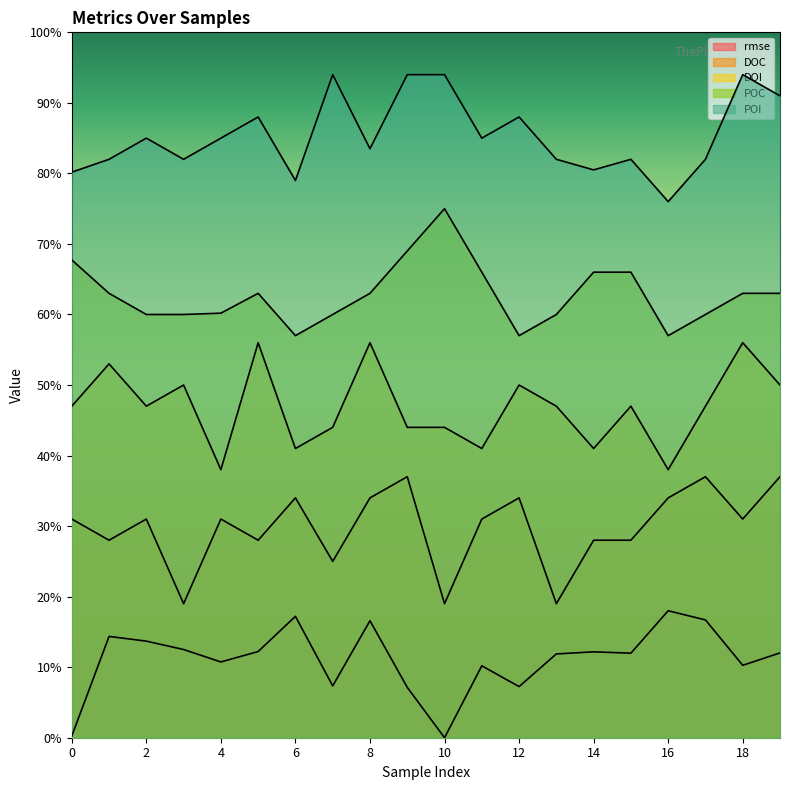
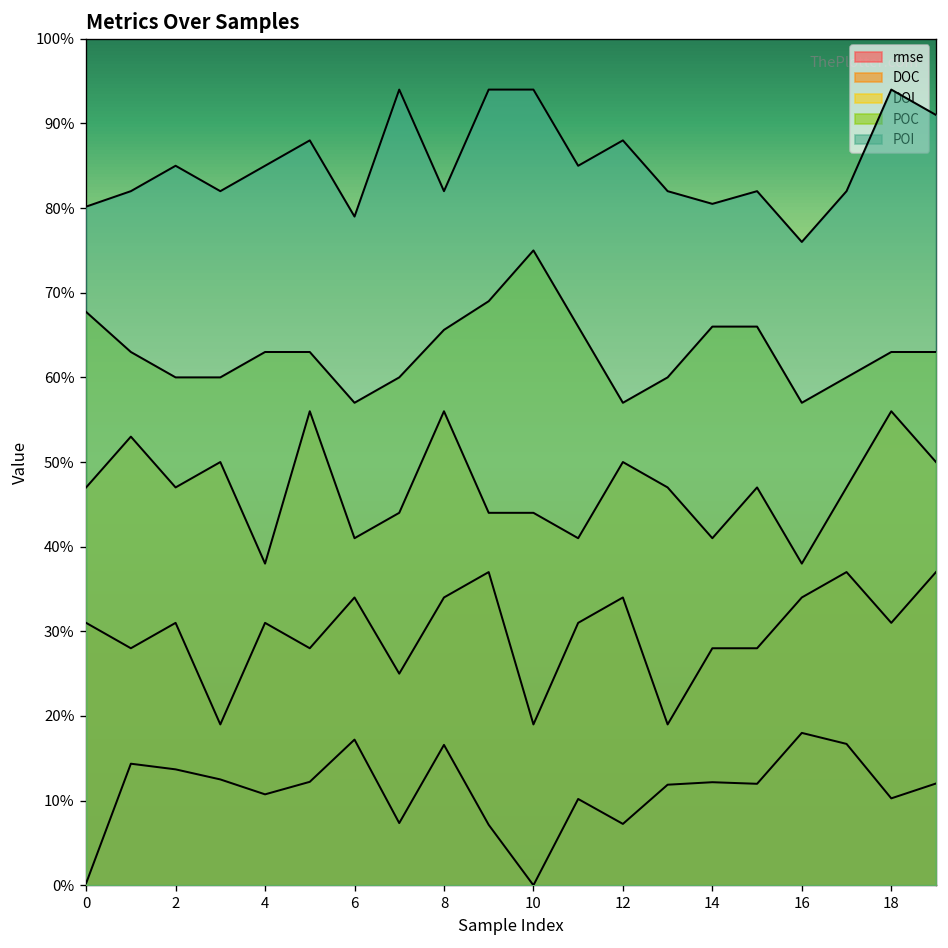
POC, 4: 60% -> 63%
POC, 8: 63% -> 66%
POI, 8: 83% -> 82%
